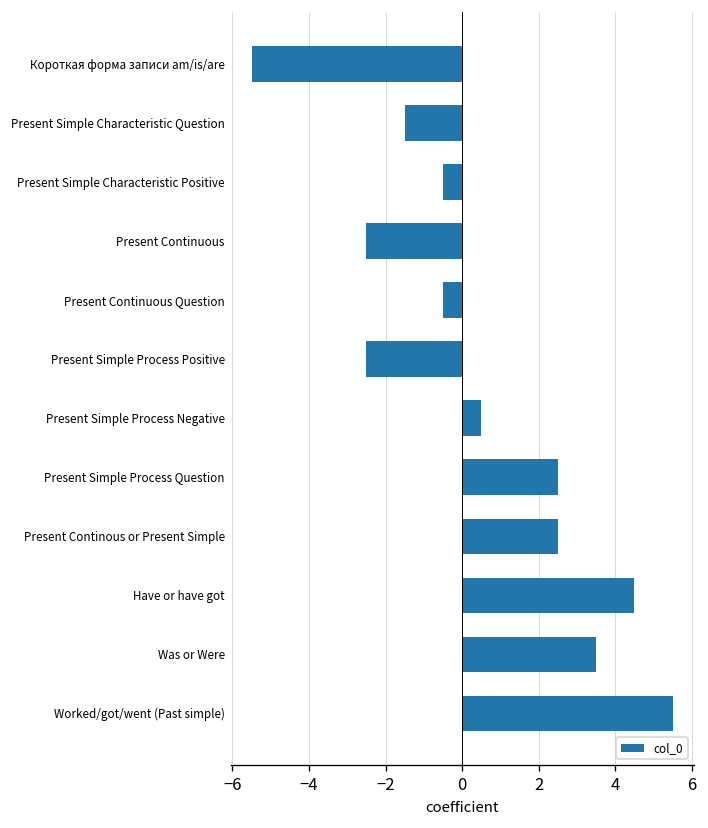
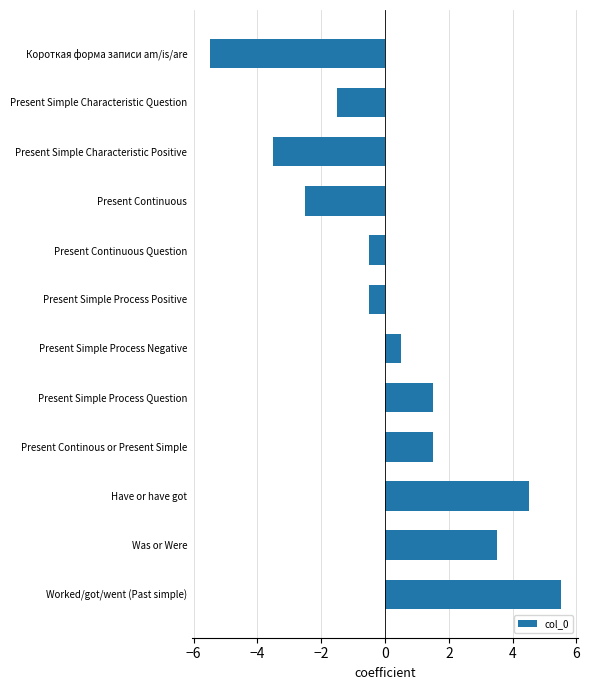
Present Simple Characteristic Positive: -0.5 -> -3.5
Present Simple Process Positive: -2.5 -> -0.5
Present Simple Process Question: 2.5 -> 1.5
Present Continous or Present Simple: 2.5 -> 1.5
